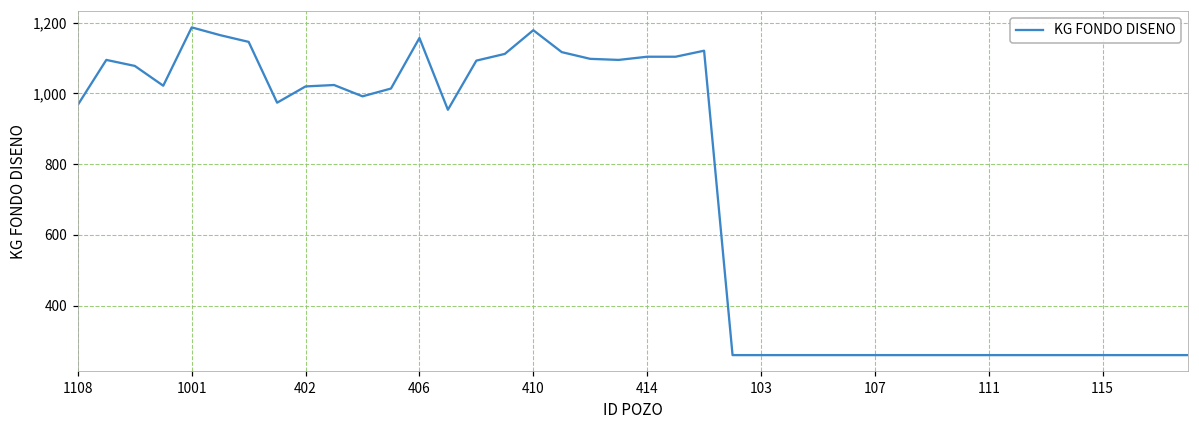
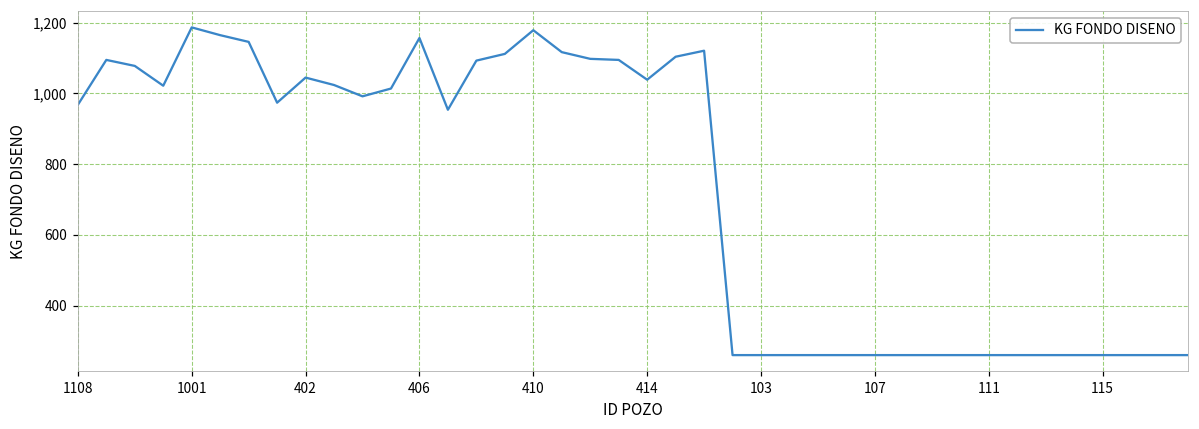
402: 1,020 -> 1,050
414: 1,100 -> 1,040
